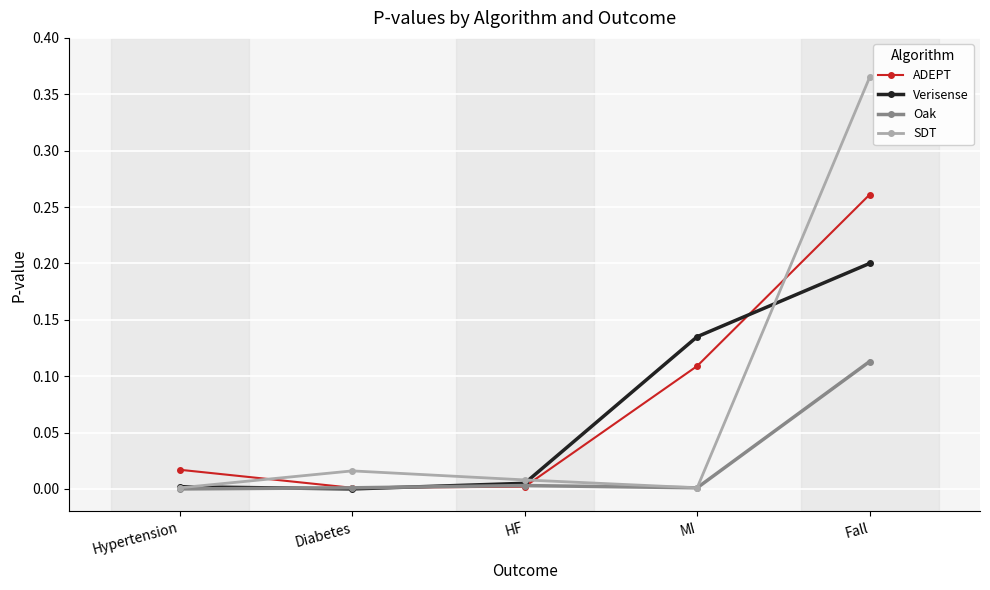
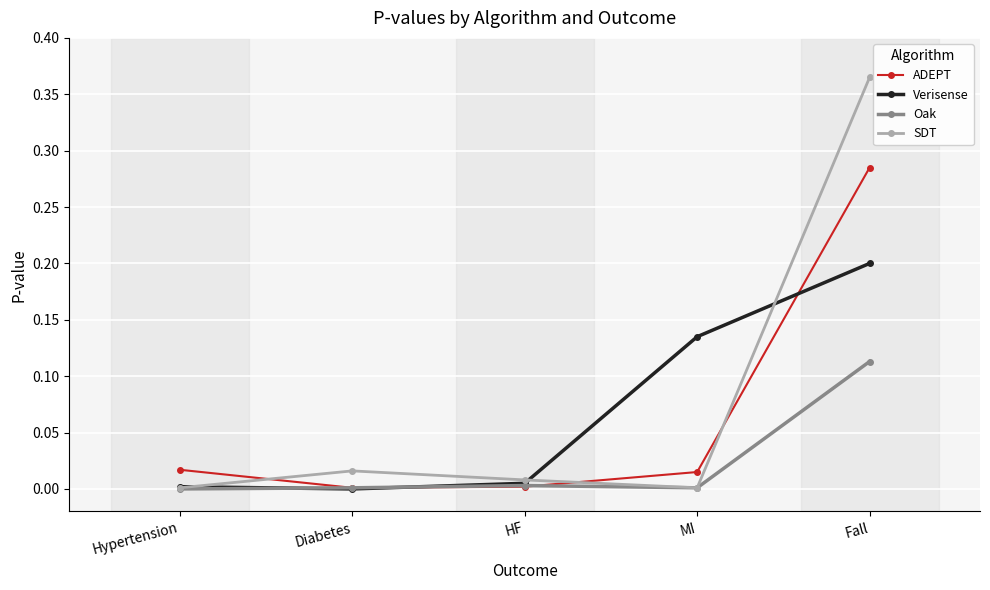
ADEPT, MI: 0.109 -> 0.015
ADEPT, Fall: 0.261 -> 0.285
